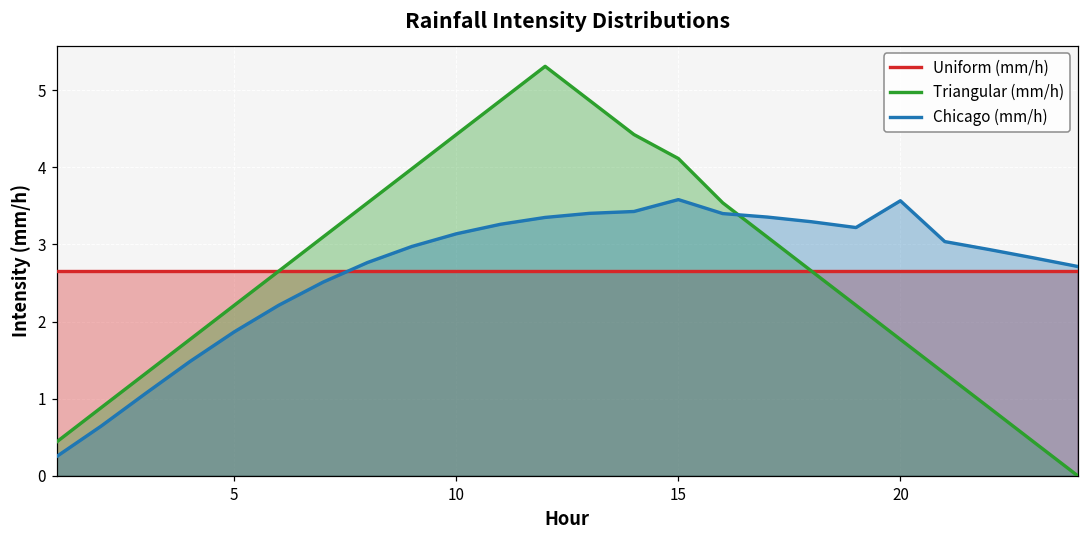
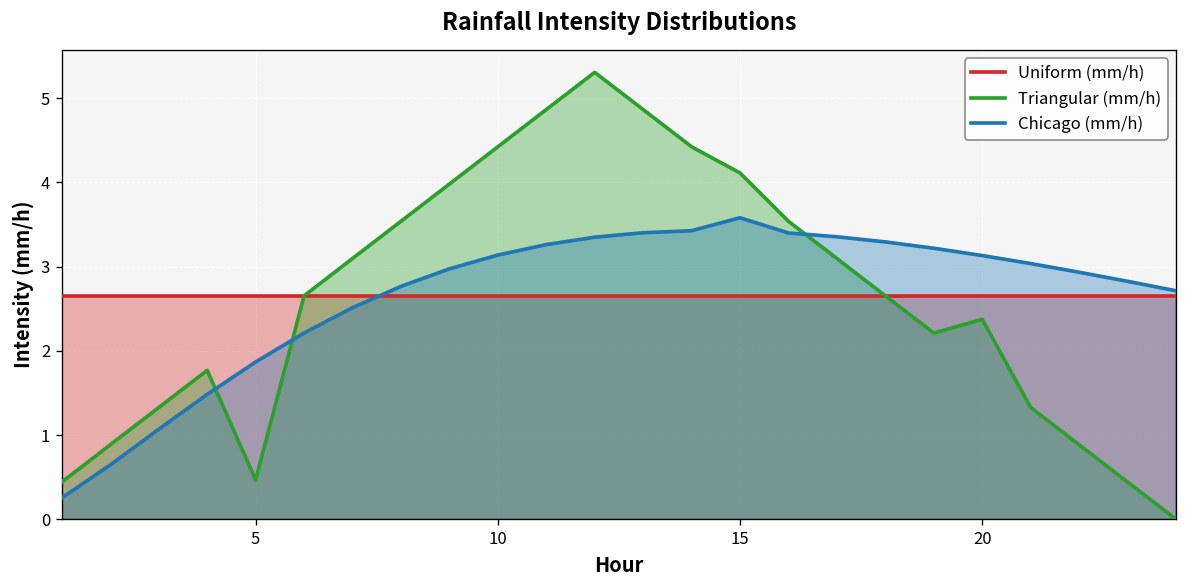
Triangular (mm/h), 5: 2.2 -> 0.5
Triangular (mm/h), 20: 1.8 -> 2.4
Chicago (mm/h), 20: 3.6 -> 3.1
